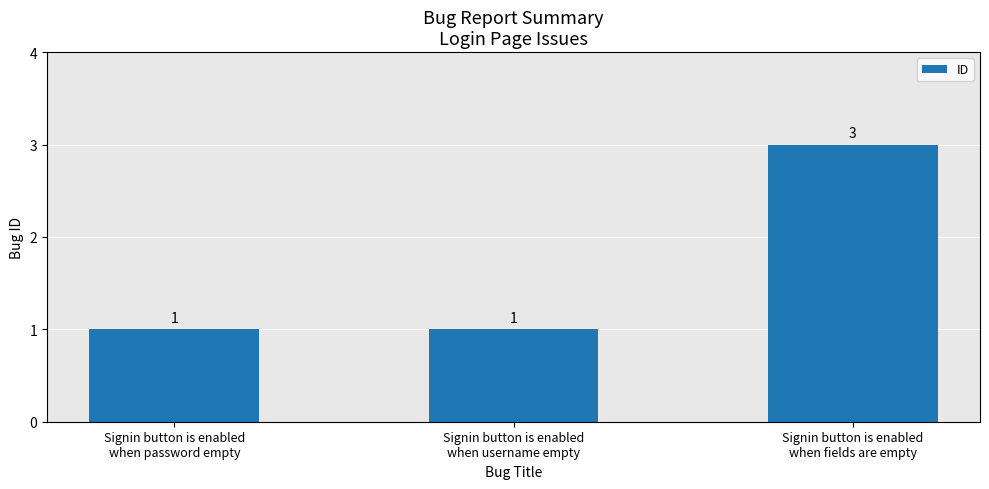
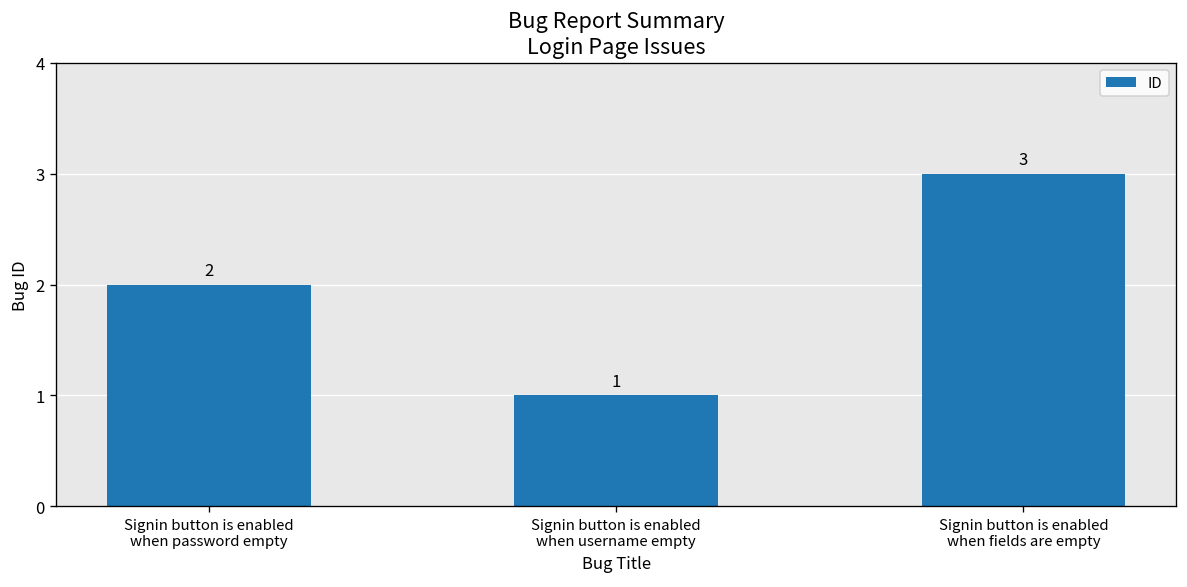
Signin button is enabled when password empty: 1 -> 2
